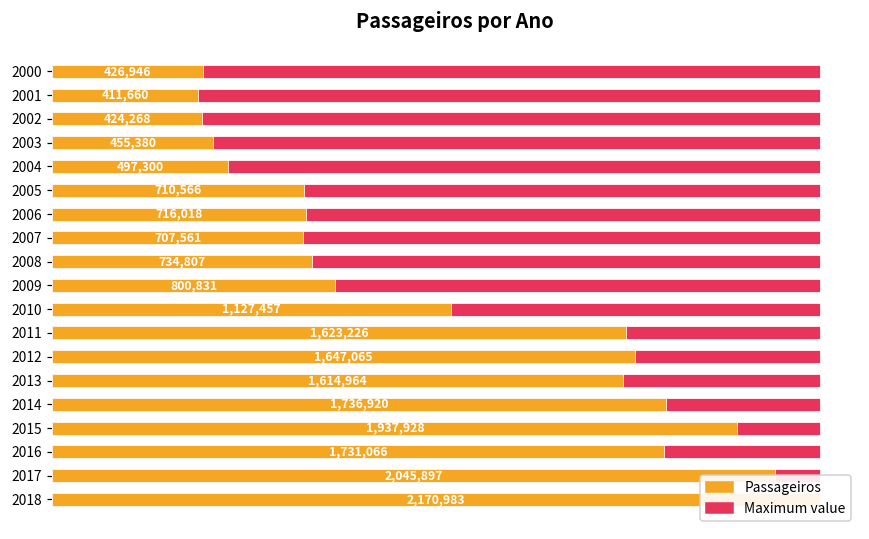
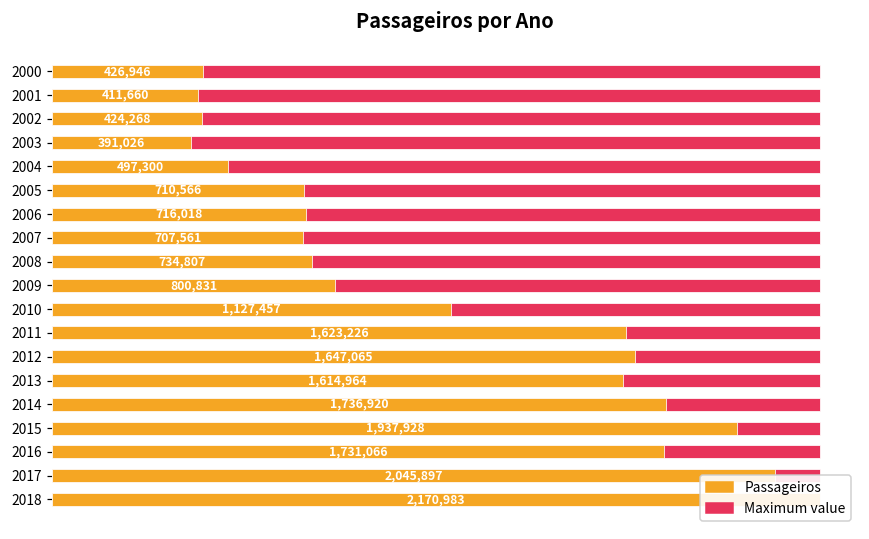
Passageiros, 2003: 455,380 -> 391,026
